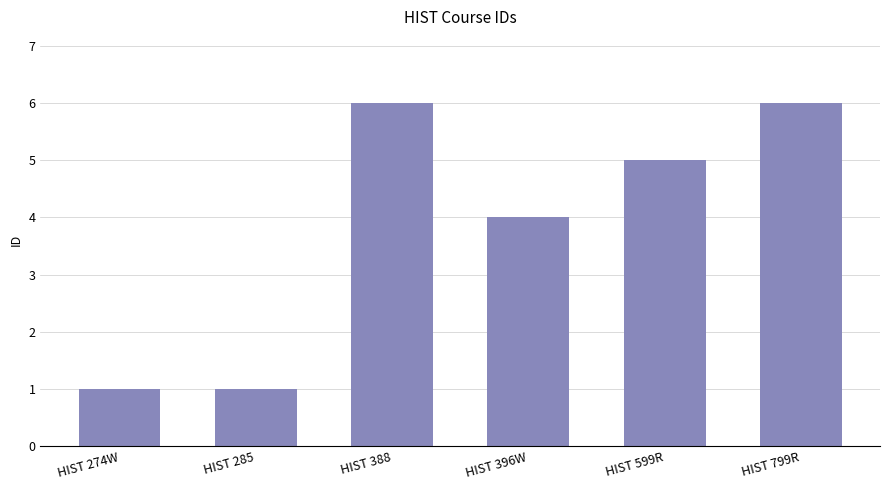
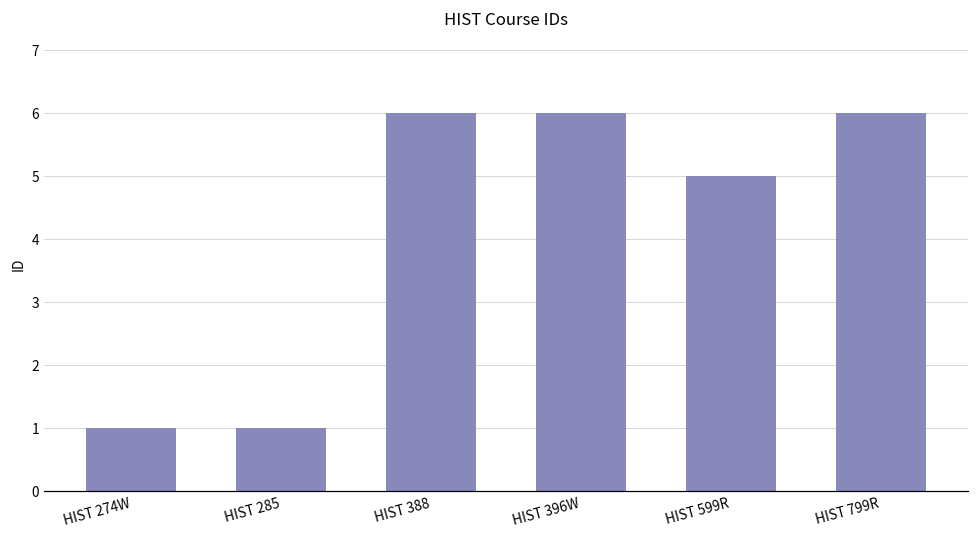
HIST 396W: 4 -> 6
